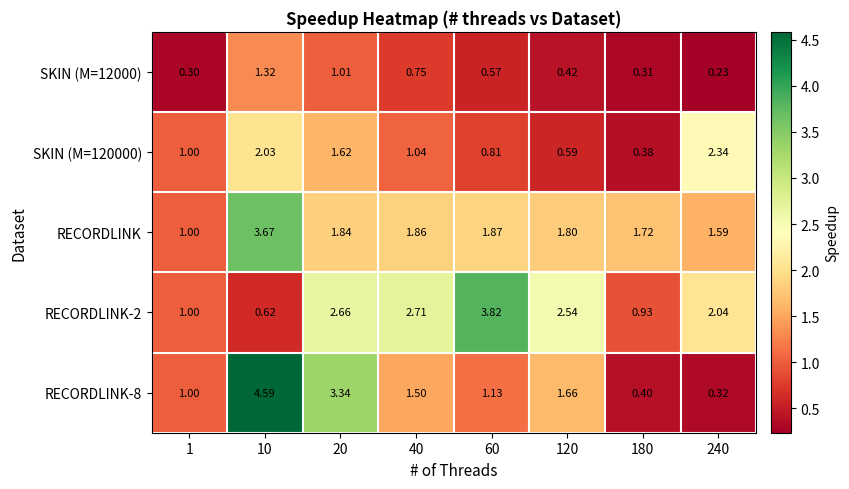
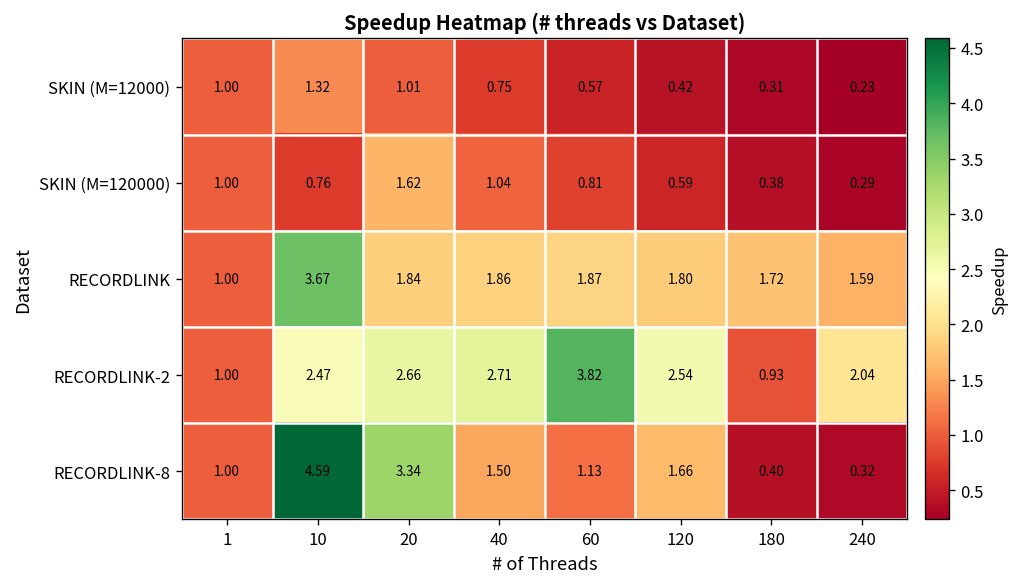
SKIN (M=12000), 1: 0.30 -> 1.00
SKIN (M=120000), 10: 2.03 -> 0.76
SKIN (M=120000), 240: 2.34 -> 0.29
RECORDLINK-2, 10: 0.62 -> 2.47
